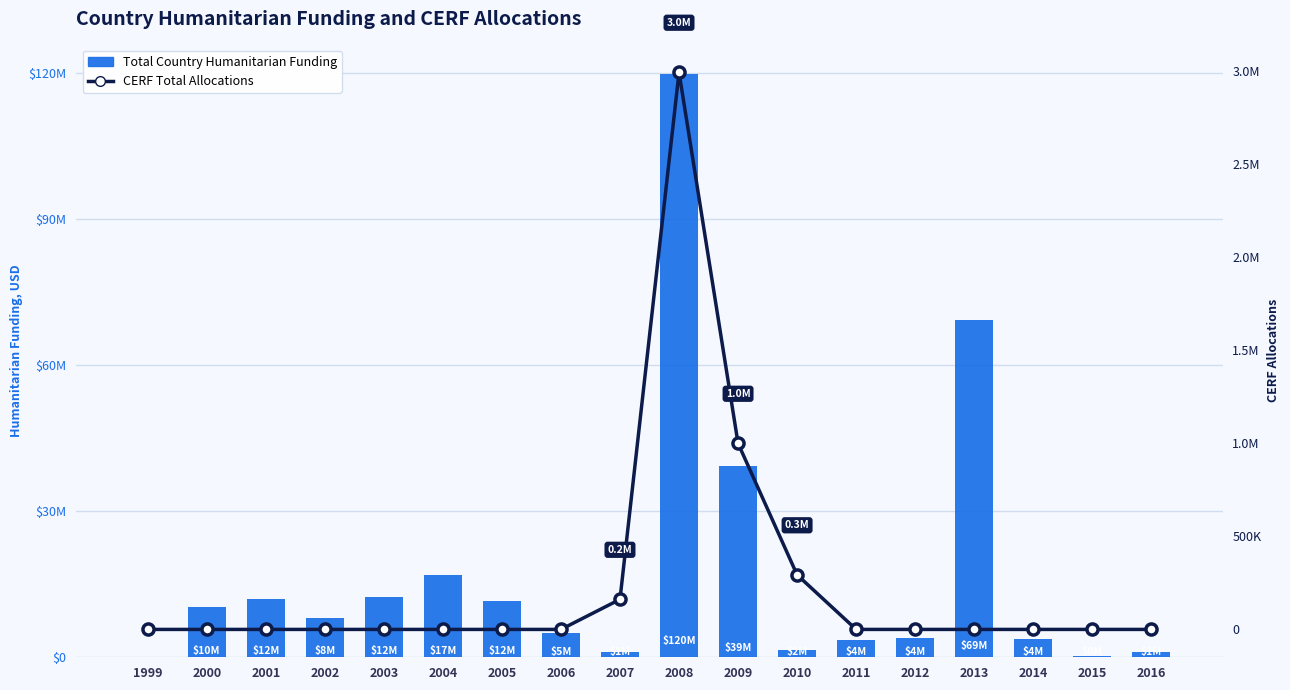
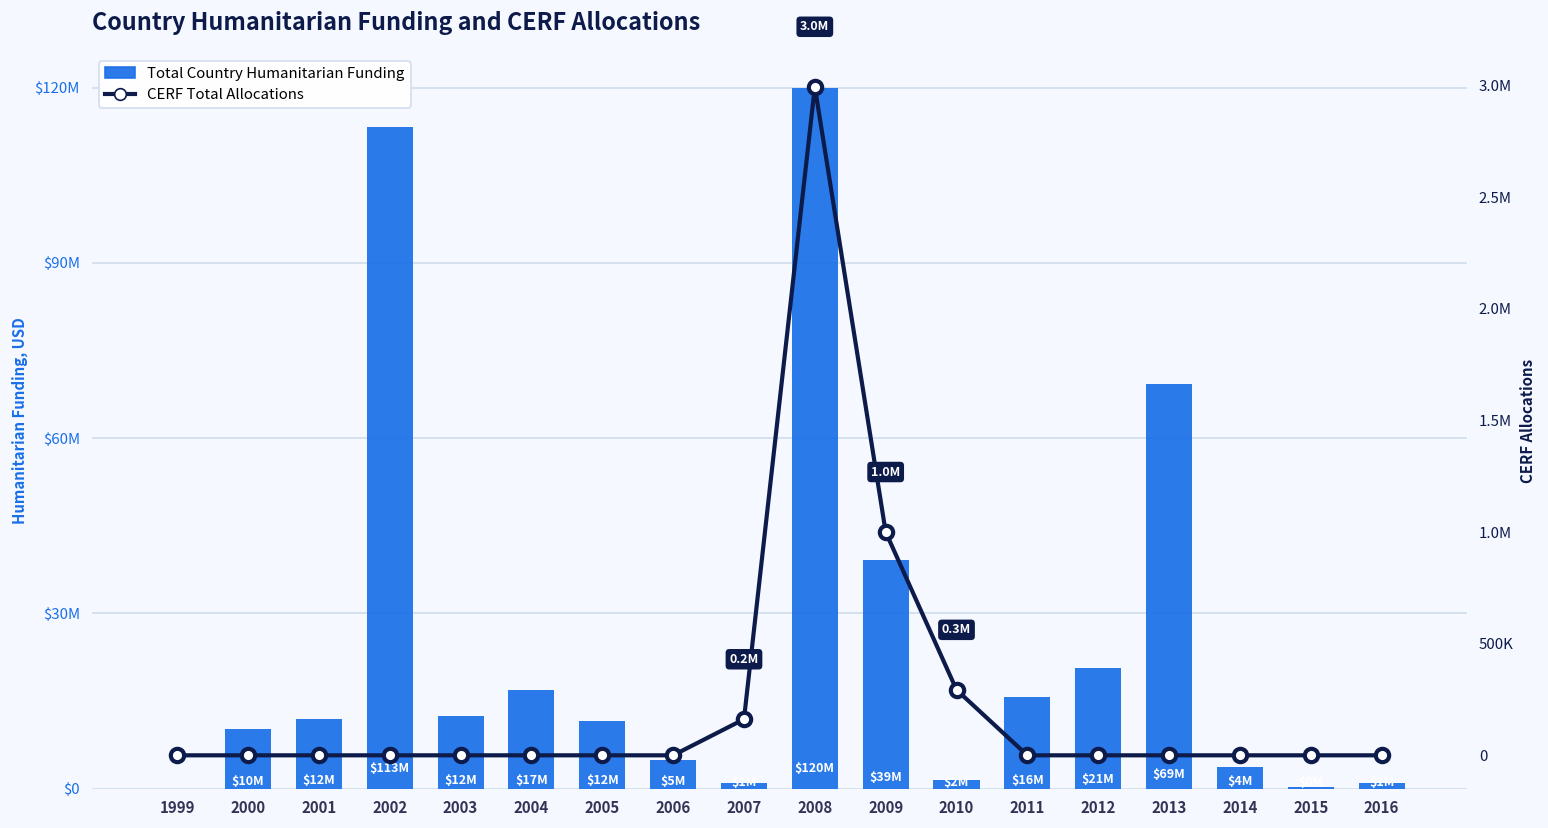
Total Country Humanitarian Funding, 2002: $8M -> $113M
Total Country Humanitarian Funding, 2011: $4M -> $16M
Total Country Humanitarian Funding, 2012: $4M -> $21M
